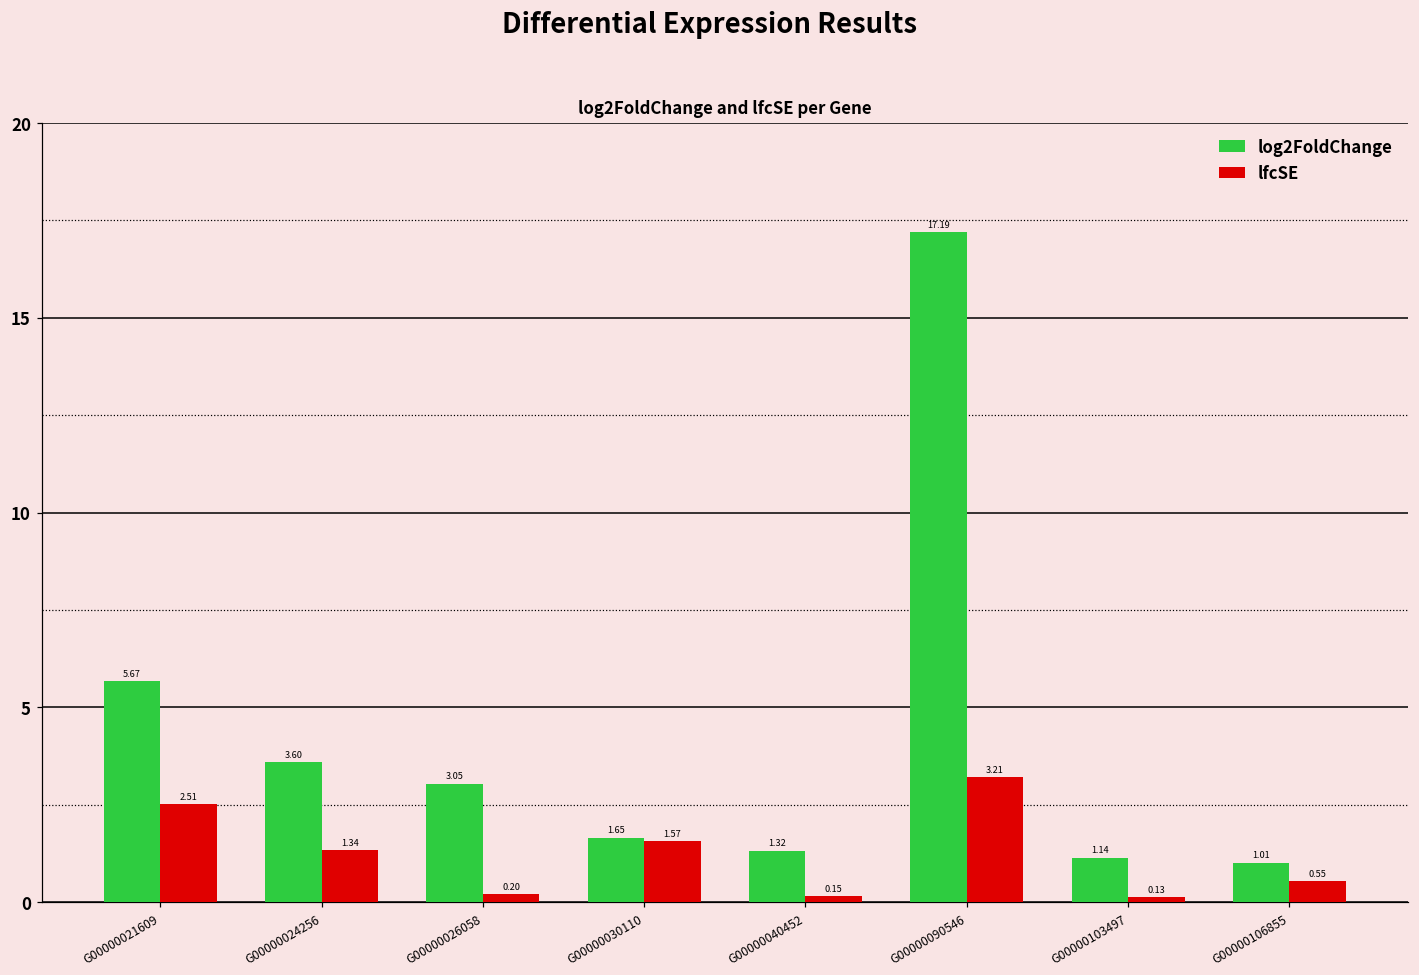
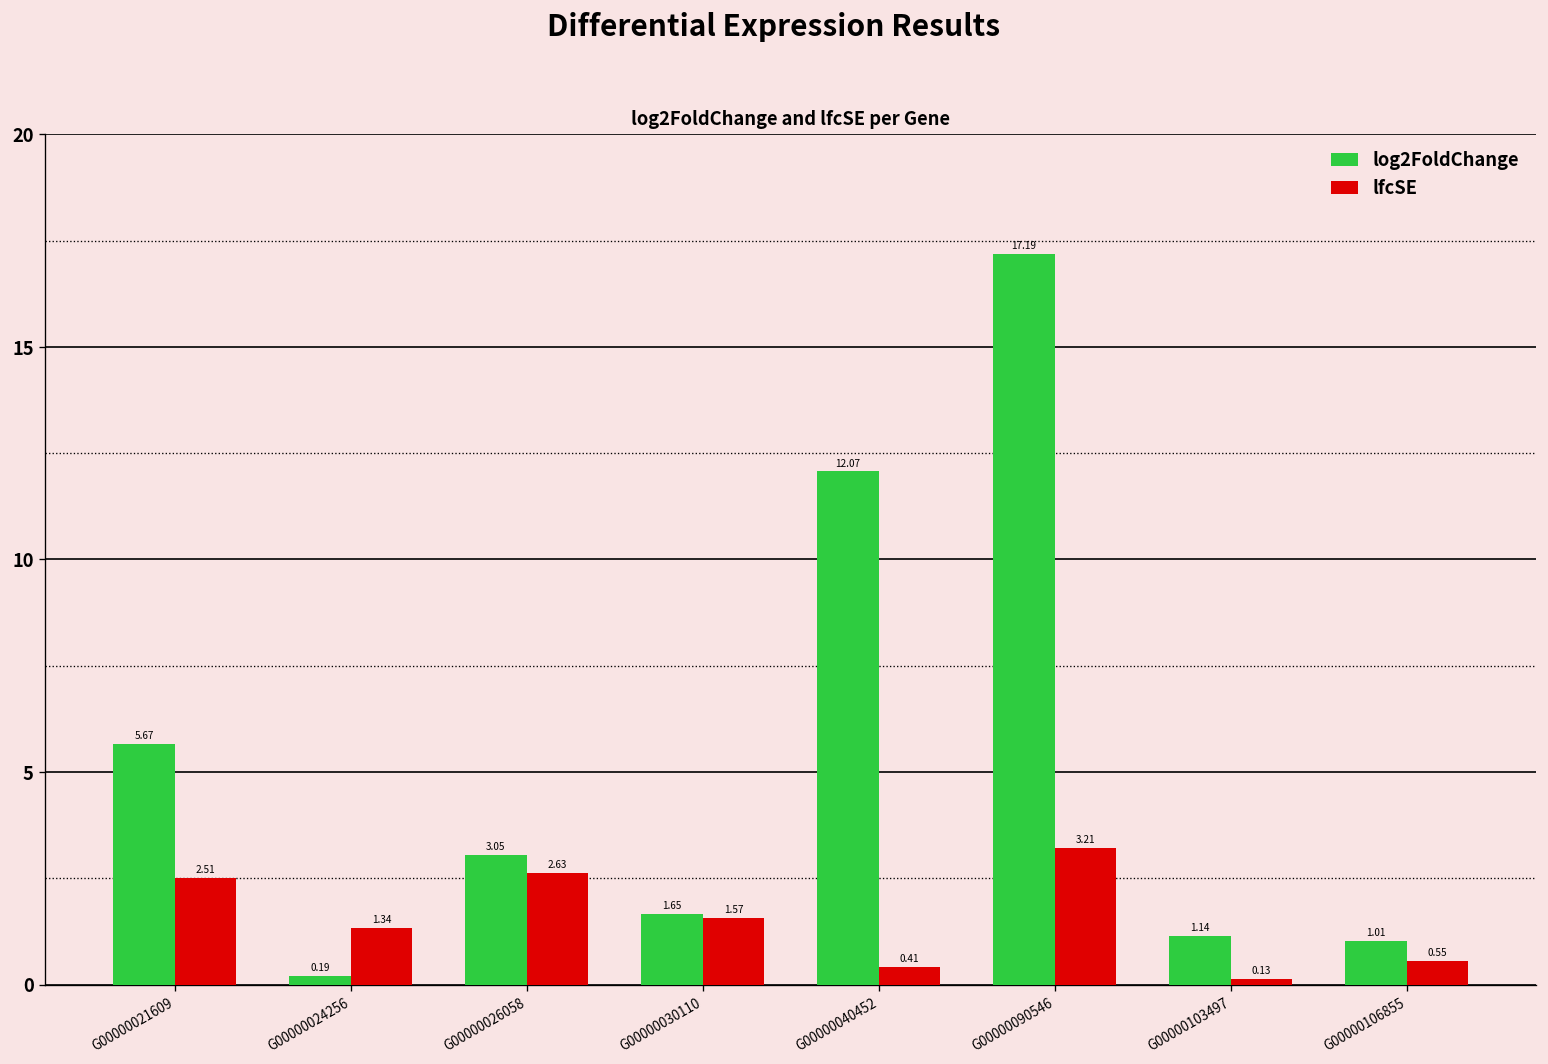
log2FoldChange, G00000024256: 3.60 -> 0.19
lfcSE, G00000026058: 0.20 -> 2.63
log2FoldChange, G00000040452: 1.32 -> 12.07
lfcSE, G00000040452: 0.15 -> 0.41
